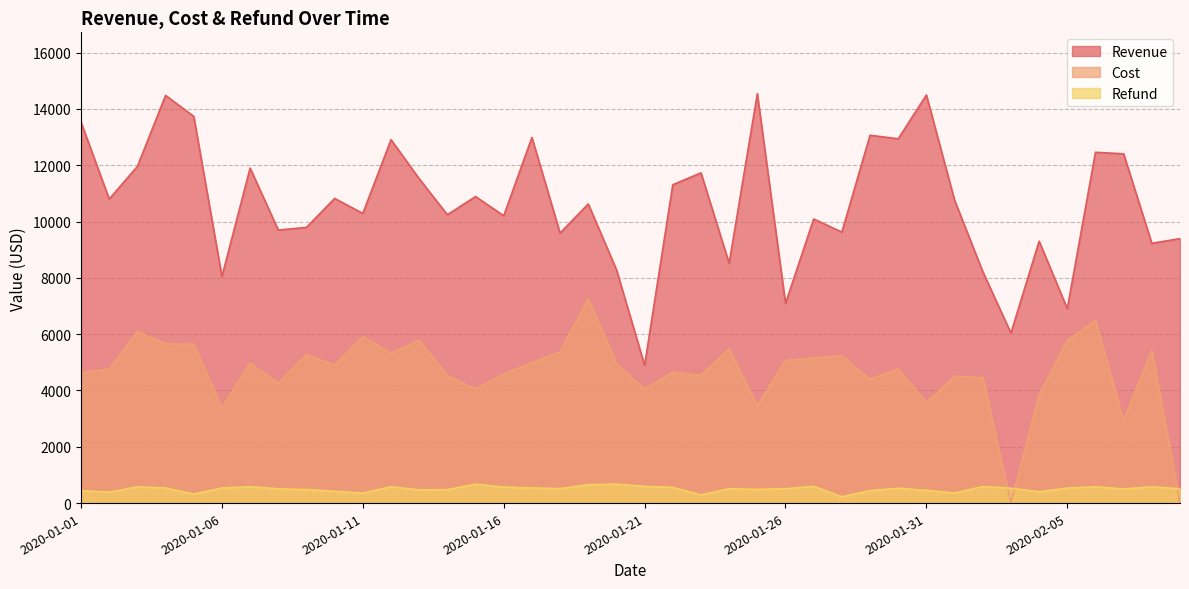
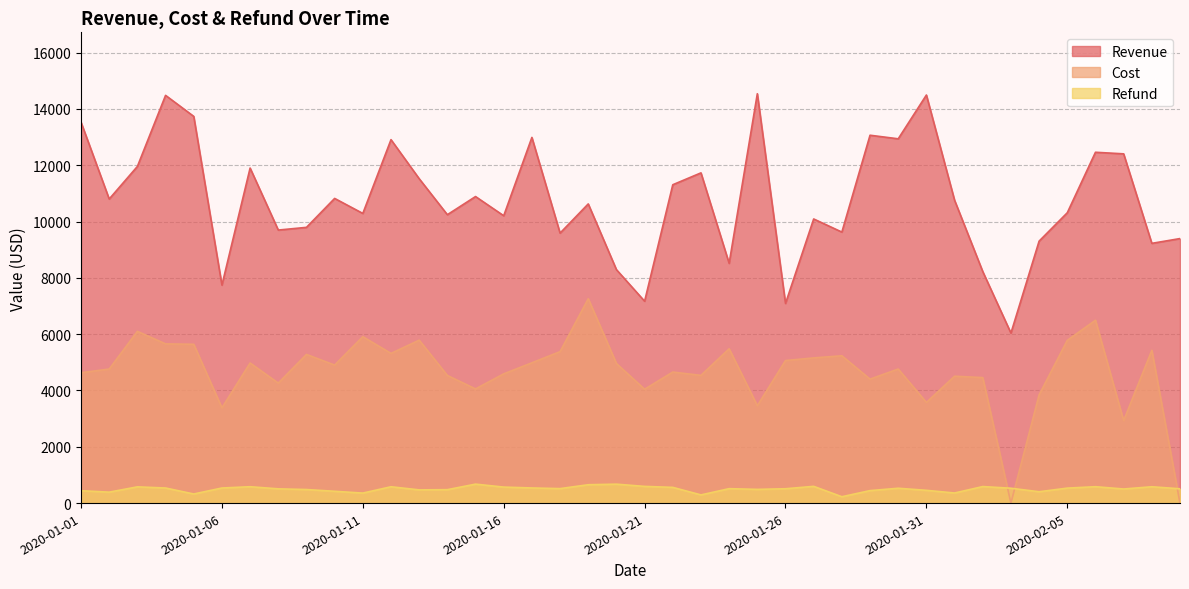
Revenue, 2020-01-06: 8000 -> 7700
Revenue, 2020-01-21: 4900 -> 7200
Revenue, 2020-02-05: 6900 -> 10300
